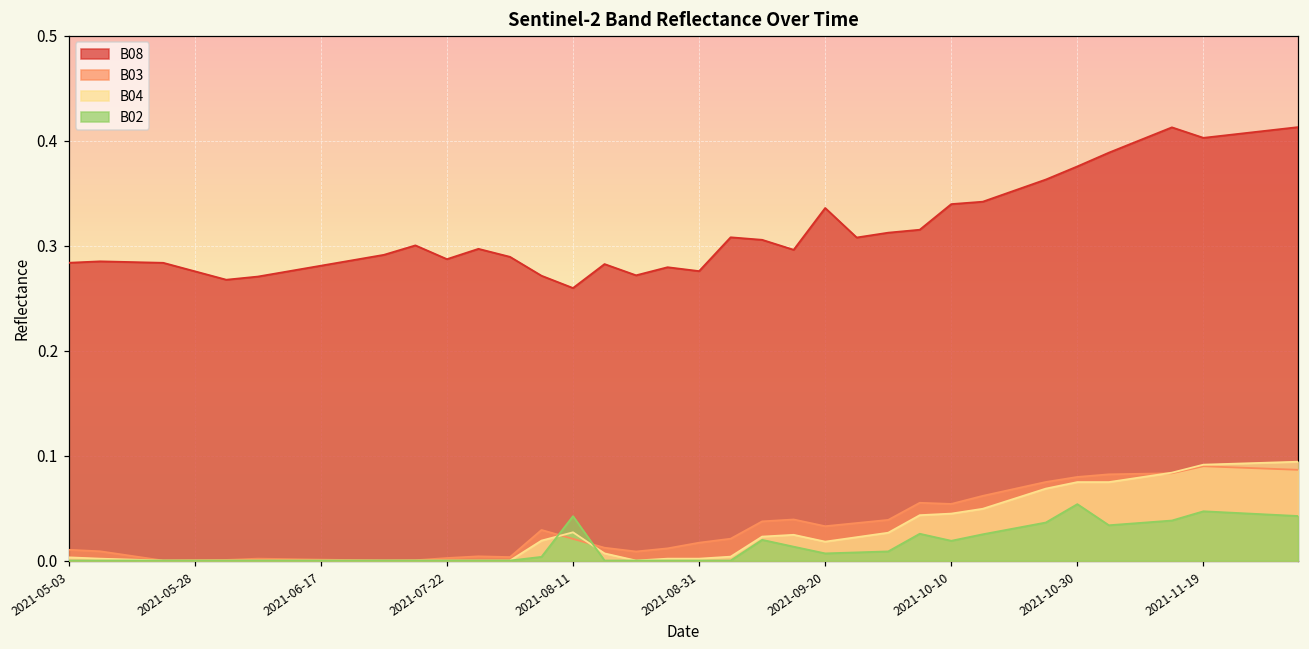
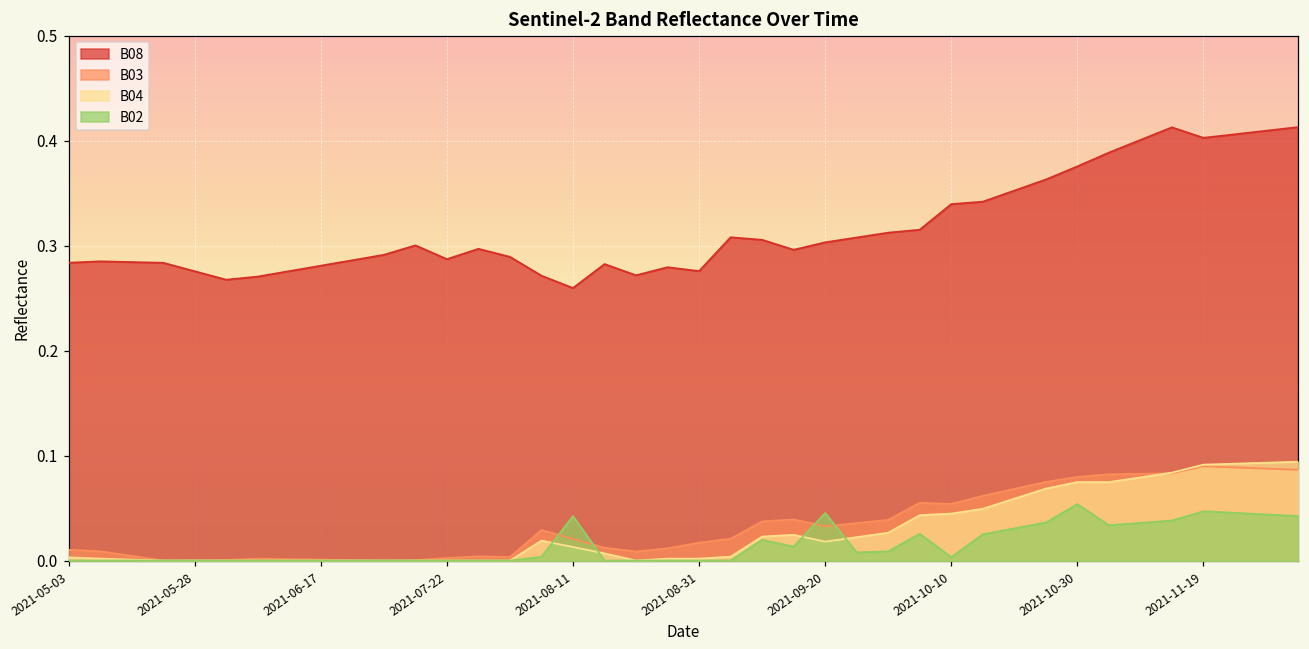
B04, 2021-08-11: 0.03 -> 0.01
B08, 2021-09-20: 0.34 -> 0.30
B02, 2021-09-20: 0.01 -> 0.05
B02, 2021-10-10: 0.02 -> 0.00
